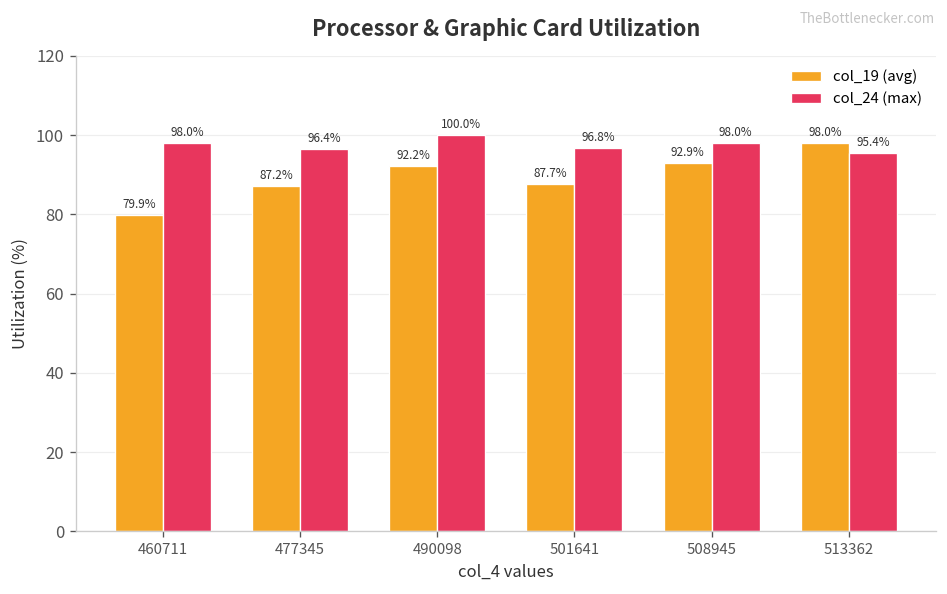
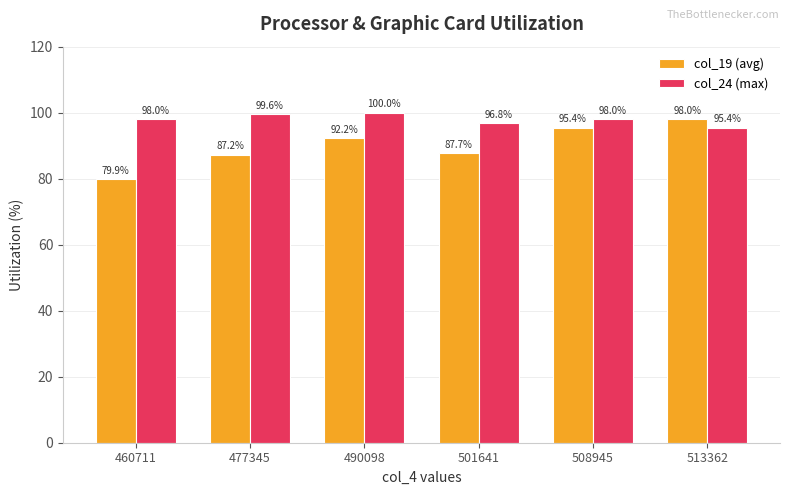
col_24 (max), 477345: 96.4% -> 99.6%
col_19 (avg), 508945: 92.9% -> 95.4%
